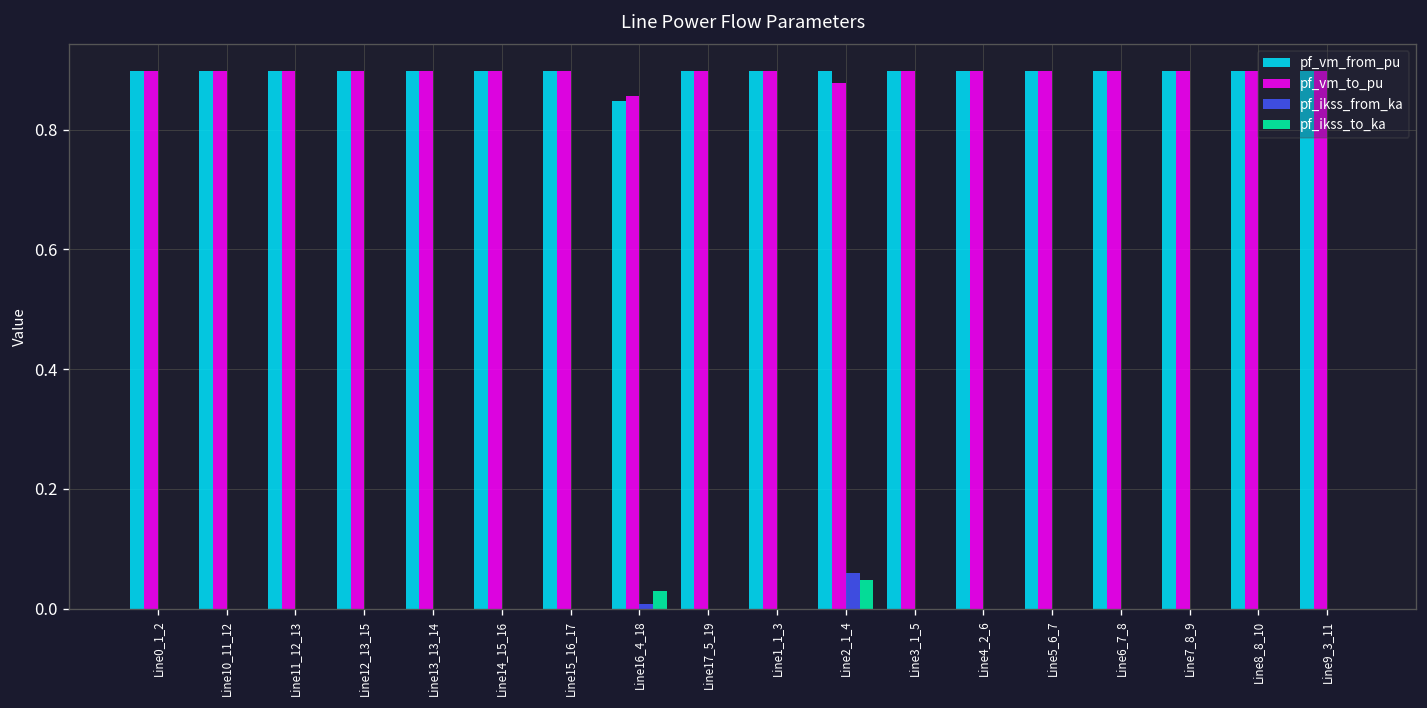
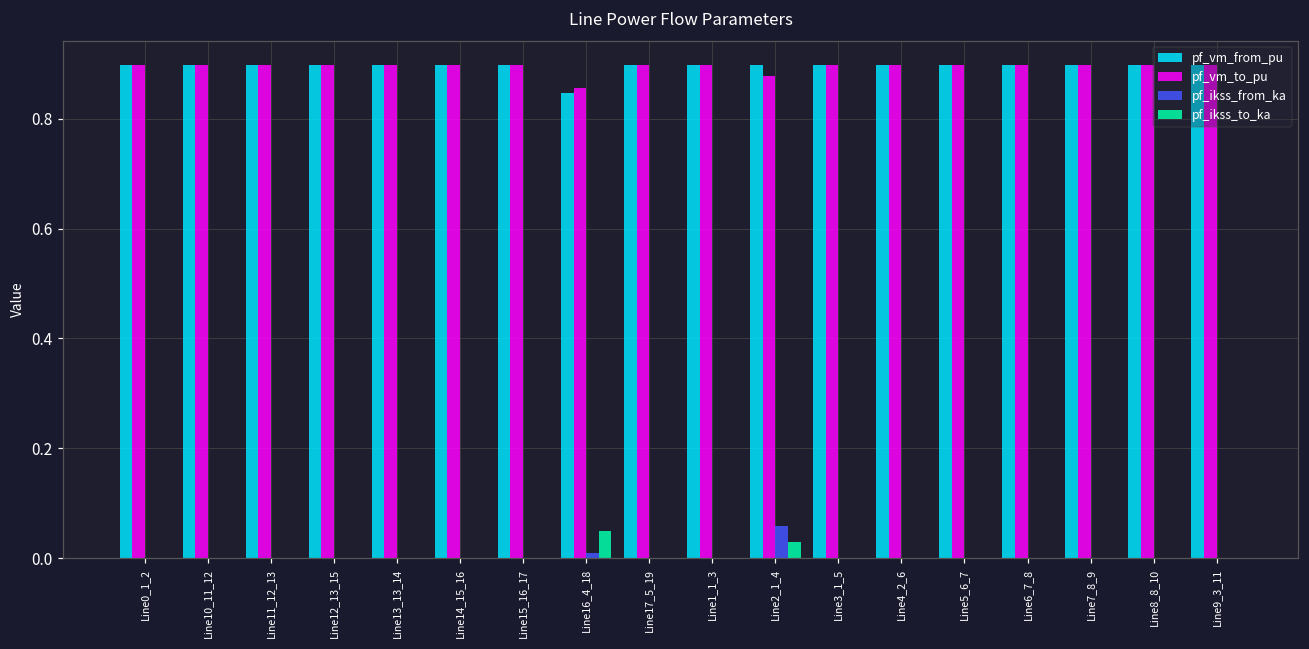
pf_ikss_to_ka, Line16_4_18: 0.03 -> 0.05
pf_ikss_to_ka, Line2_1_4: 0.05 -> 0.03
